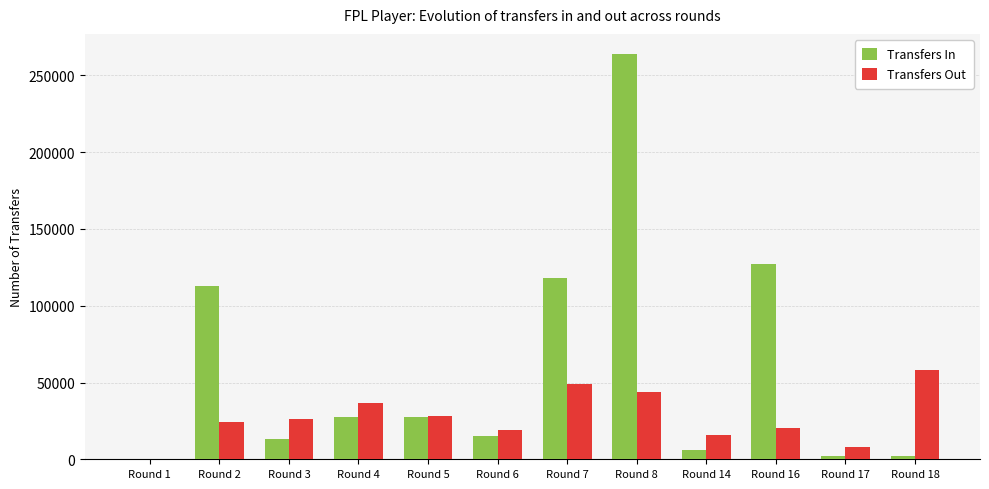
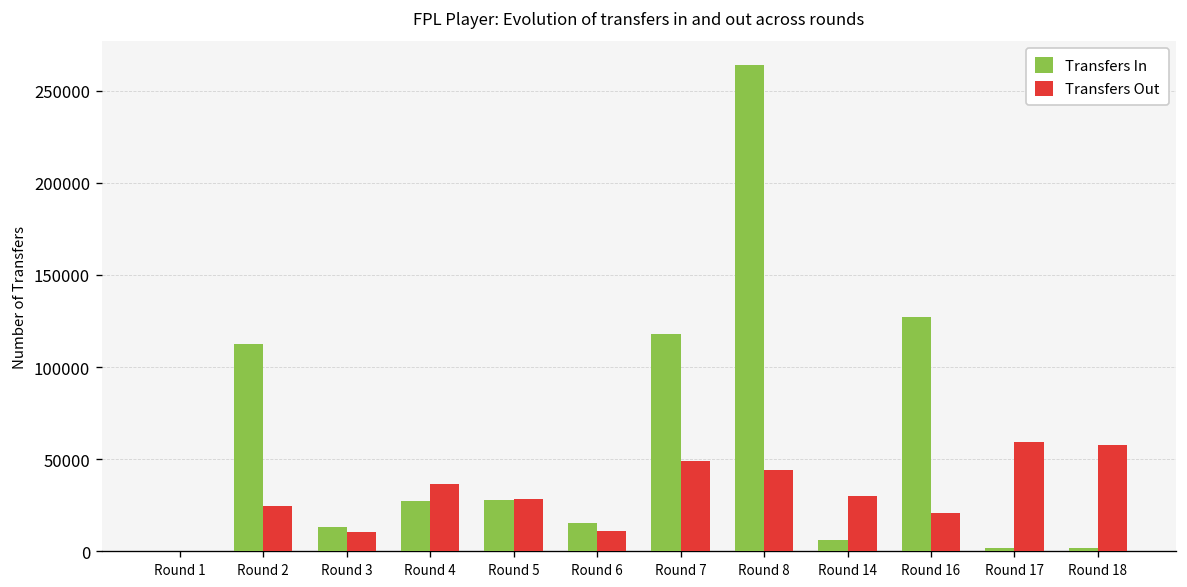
Transfers Out, Round 3: 26000 -> 10000
Transfers Out, Round 6: 19000 -> 11000
Transfers Out, Round 14: 16000 -> 30000
Transfers Out, Round 17: 8000 -> 60000
